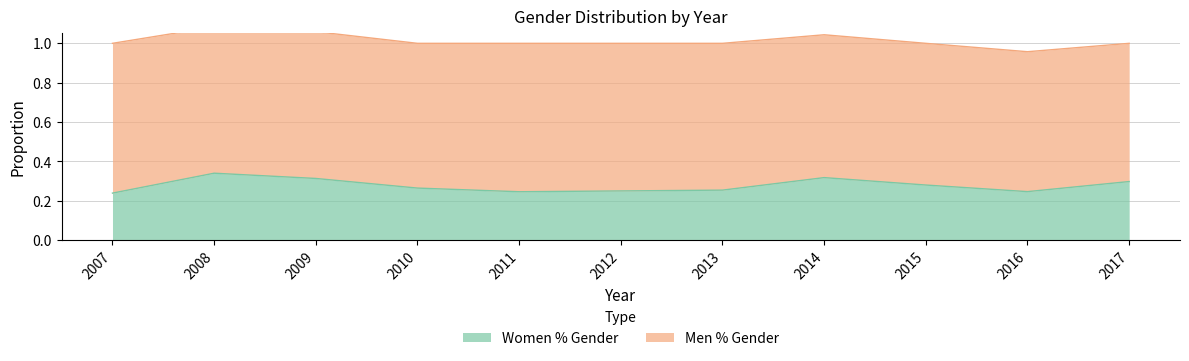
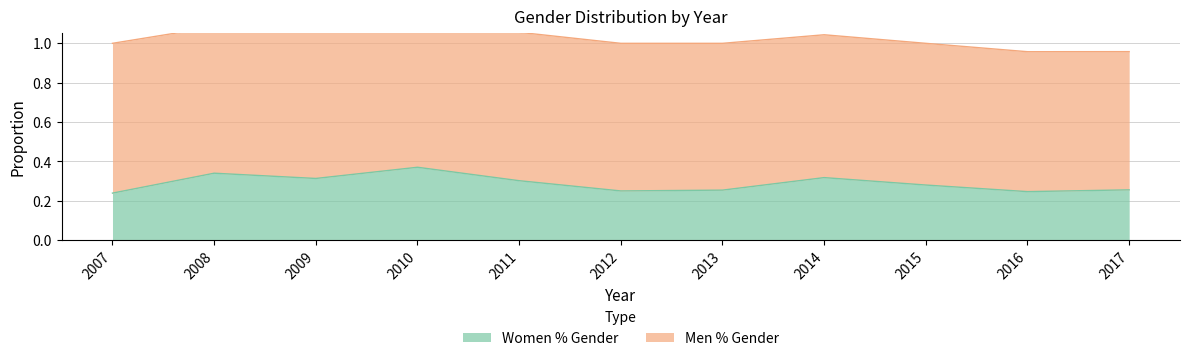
Women % Gender, 2010: 0.26 -> 0.37
Women % Gender, 2011: 0.25 -> 0.30
Women % Gender, 2017: 0.30 -> 0.26
